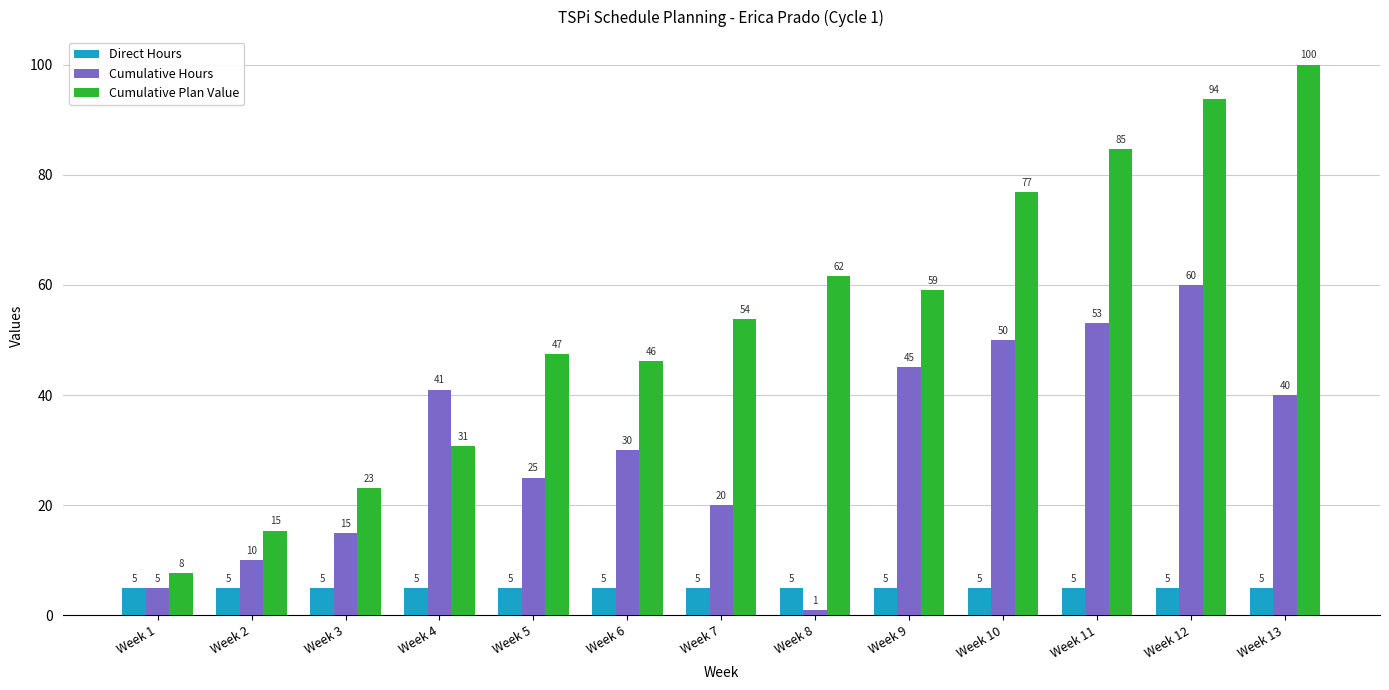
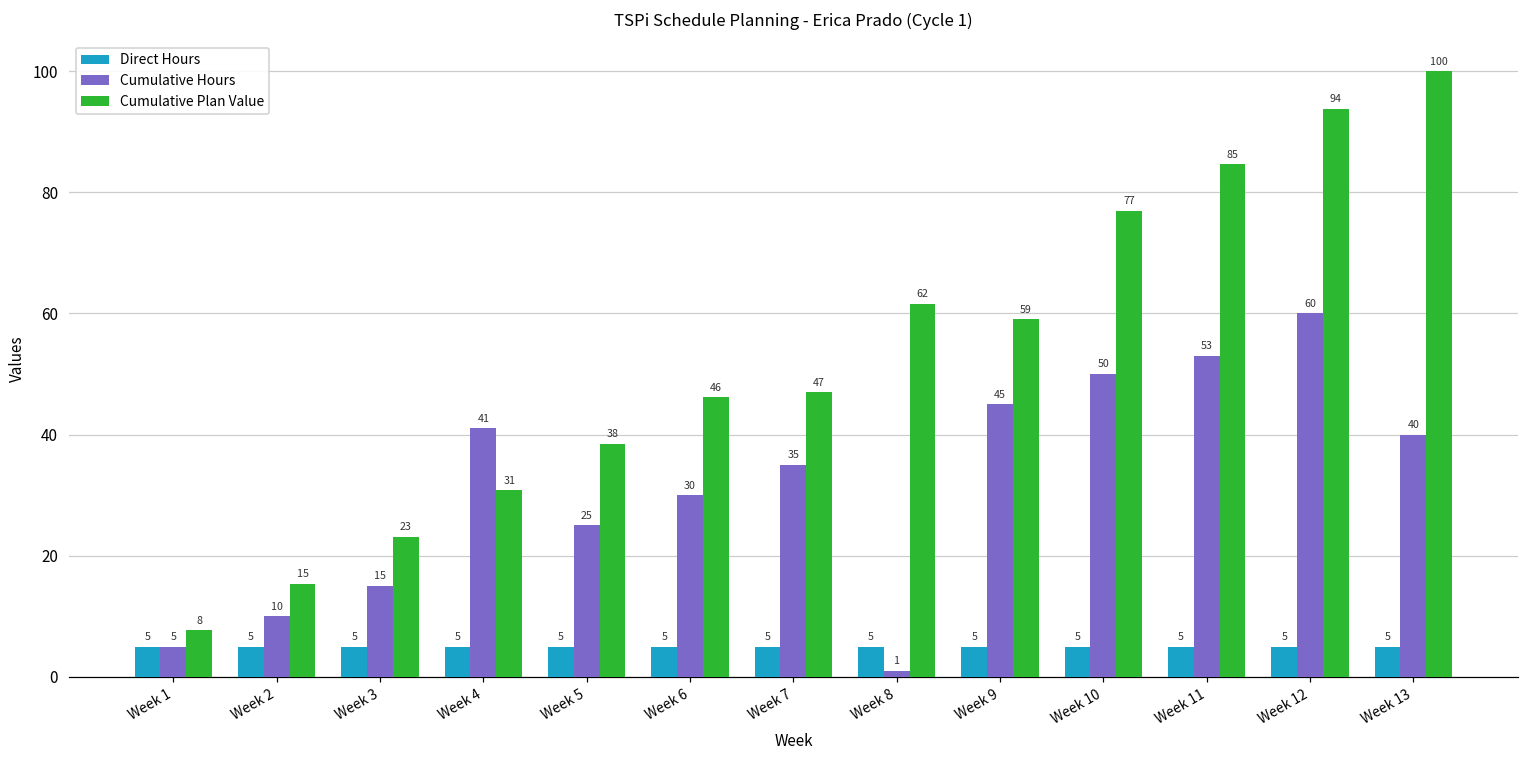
Cumulative Plan Value, Week 5: 47 -> 38
Cumulative Hours, Week 7: 20 -> 35
Cumulative Plan Value, Week 7: 54 -> 47
